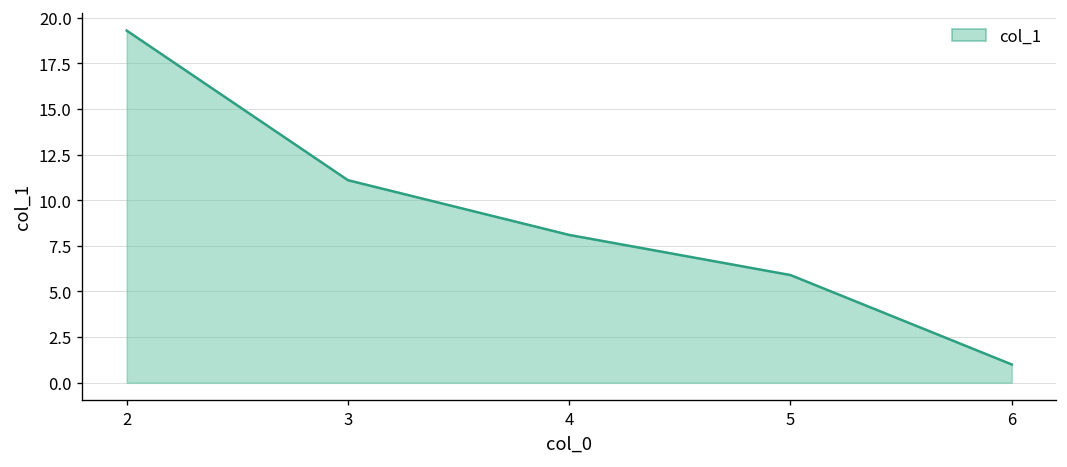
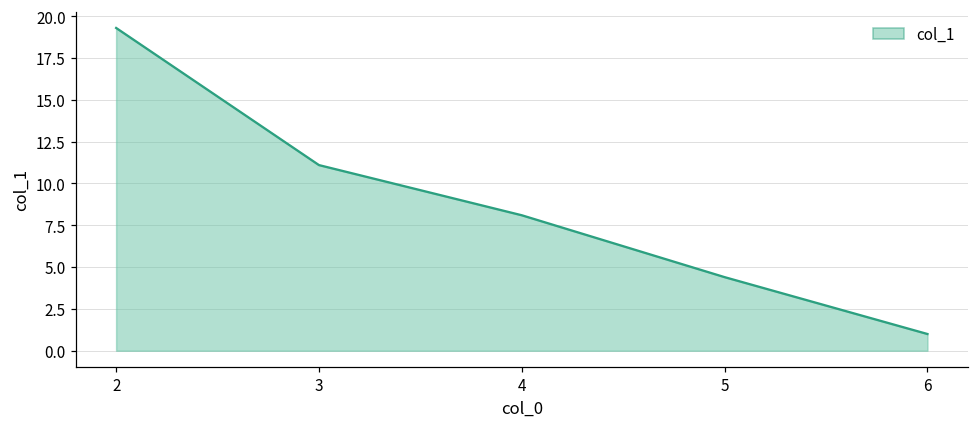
5: 5.9 -> 4.4
